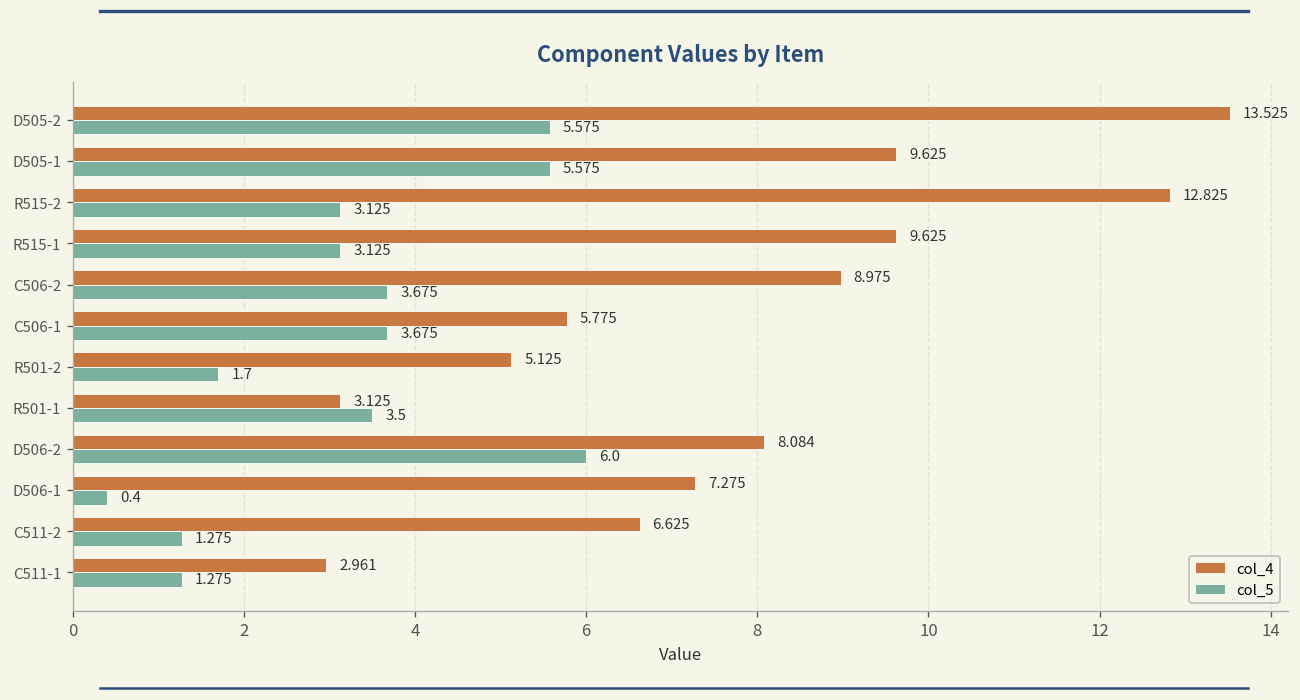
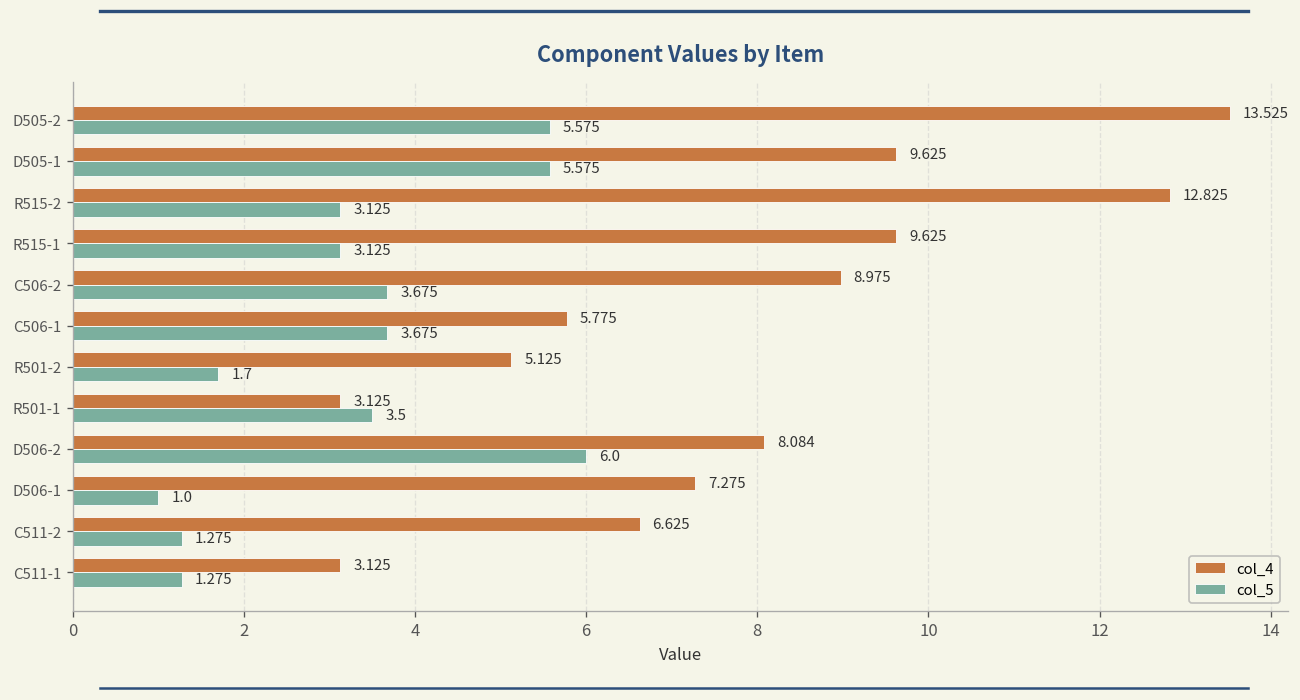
col_5, D506-1: 0.4 -> 1.0
col_4, C511-1: 2.961 -> 3.125
